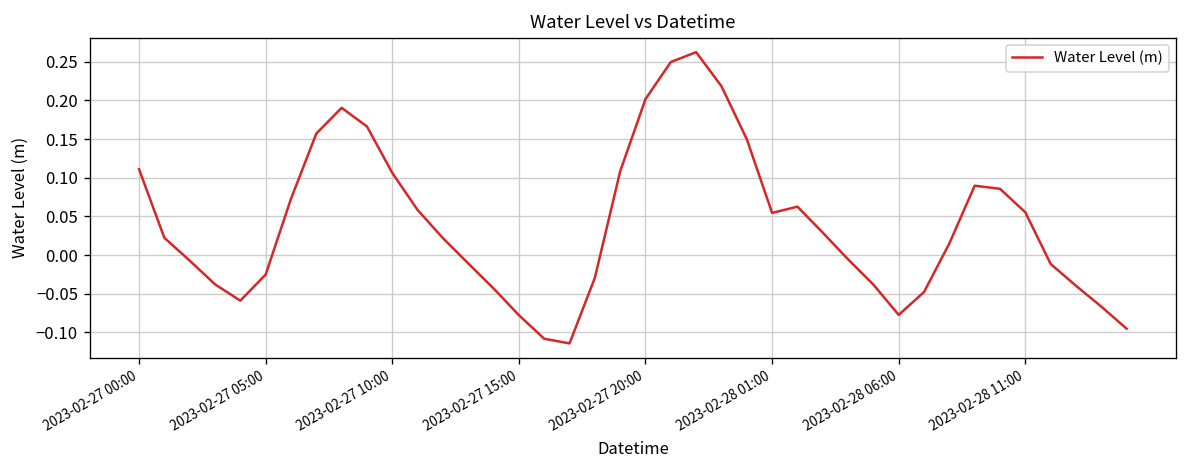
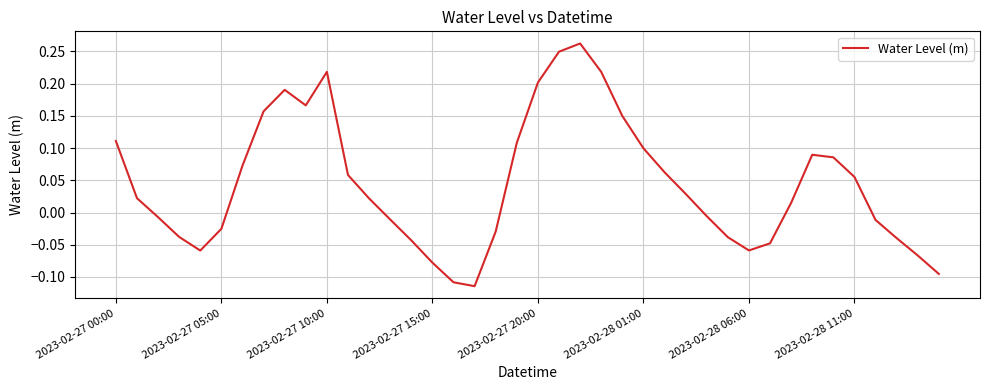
2023-02-27 10:00: 0.11 -> 0.22
2023-02-28 01:00: 0.05 -> 0.10
2023-02-28 06:00: -0.08 -> -0.06
